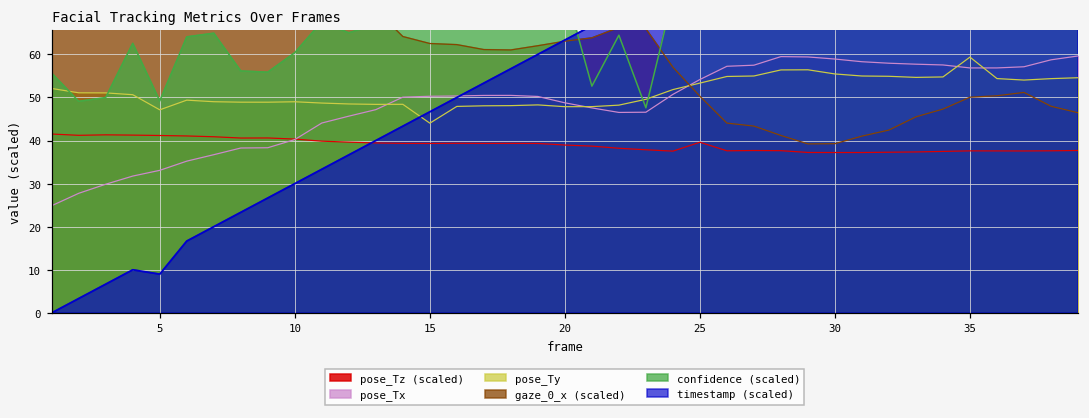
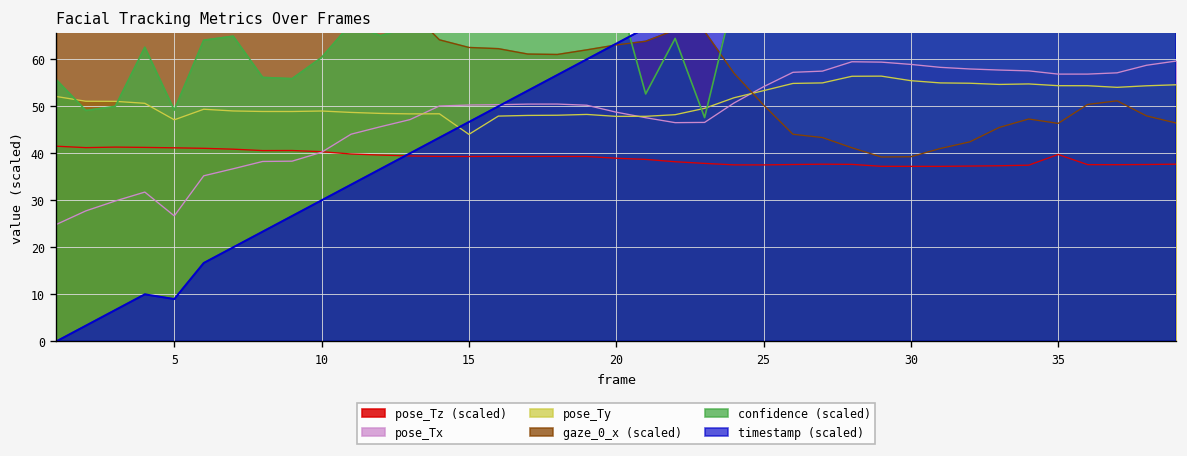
pose_Tx, 5: 33 -> 27
pose_Tz (scaled), 25: 40 -> 38
pose_Tz (scaled), 35: 38 -> 40
pose_Ty, 35: 59 -> 54
gaze_0_x (scaled), 35: 50 -> 46
